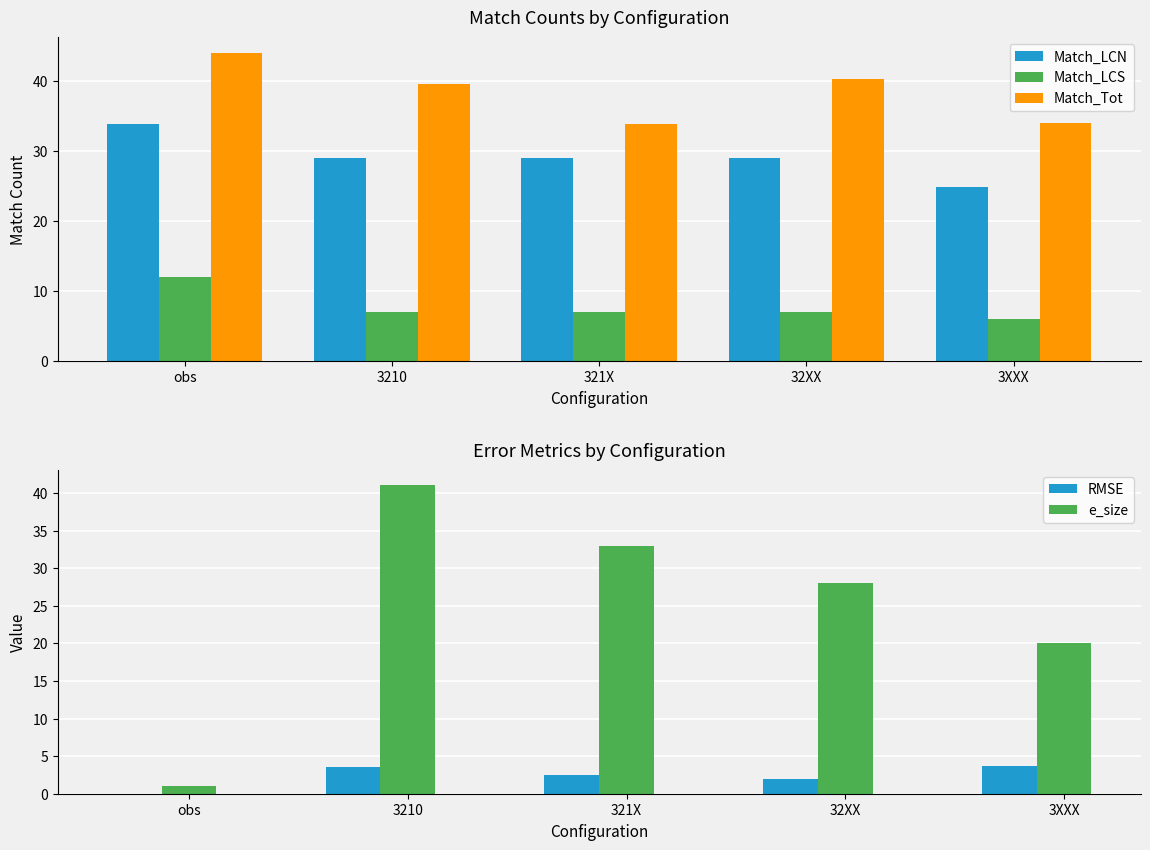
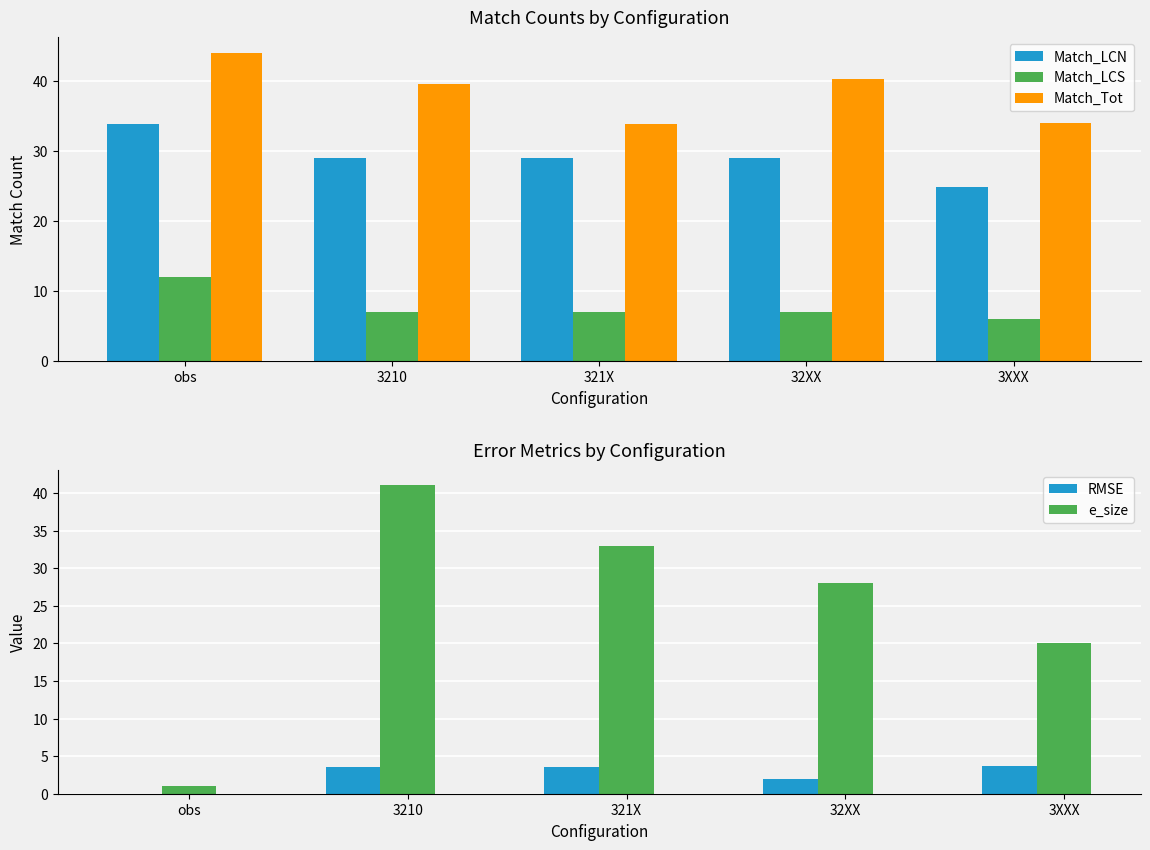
Error Metrics by Configuration, RMSE, 321X: 3 -> 4
